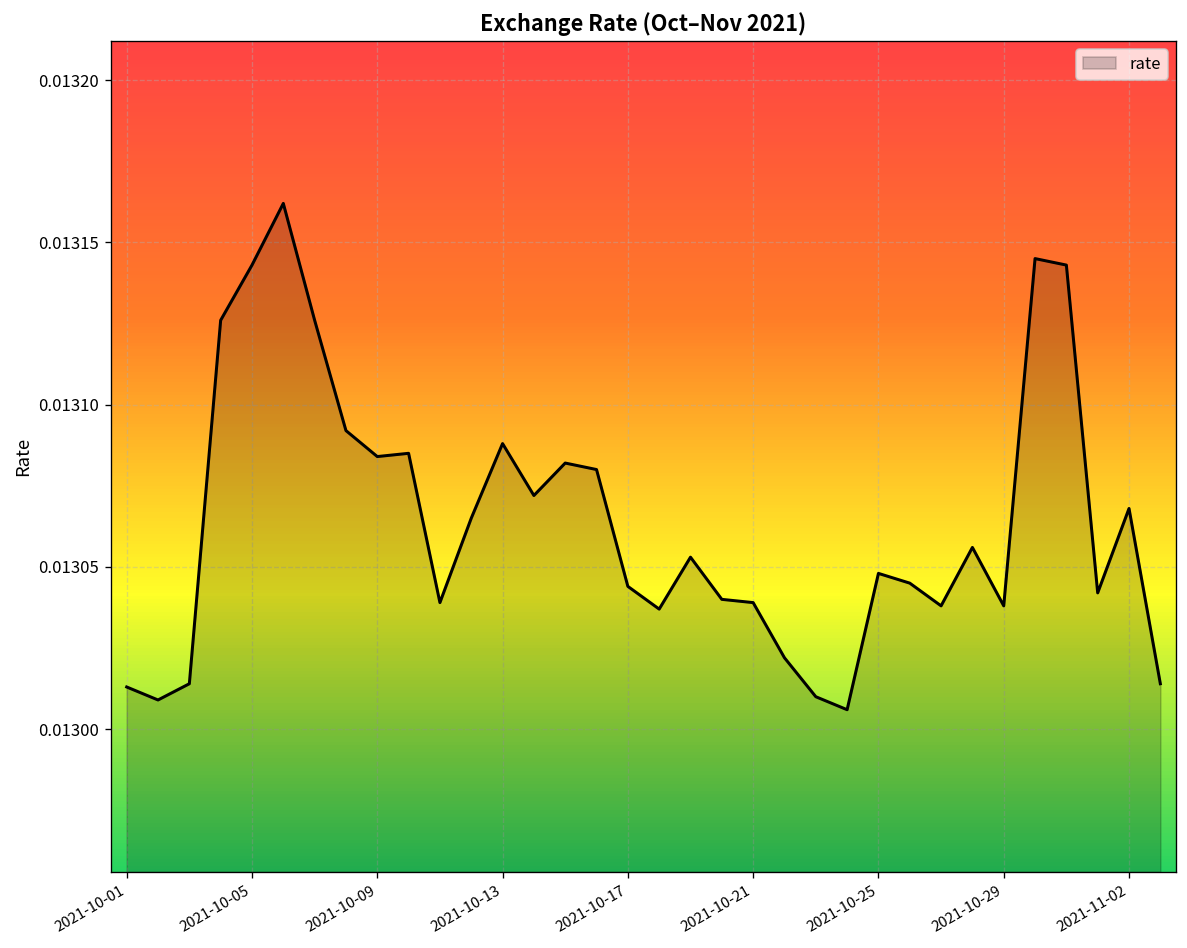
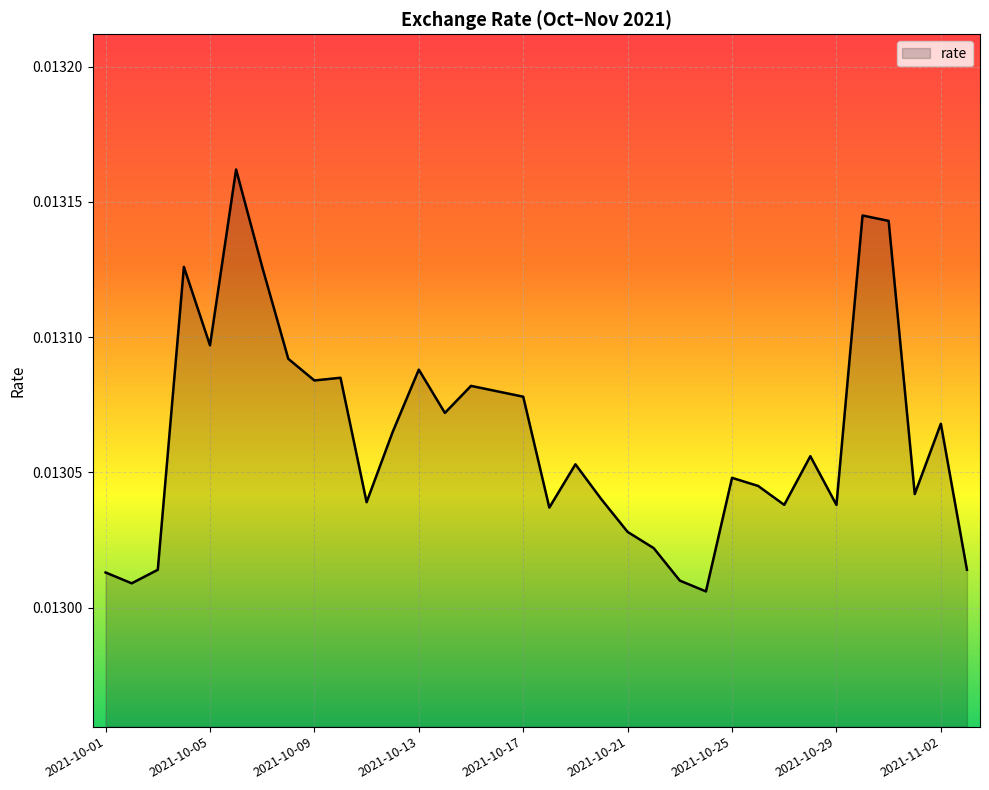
2021-10-05: 0.013143 -> 0.013097
2021-10-17: 0.013044 -> 0.013078
2021-10-21: 0.013039 -> 0.013028
